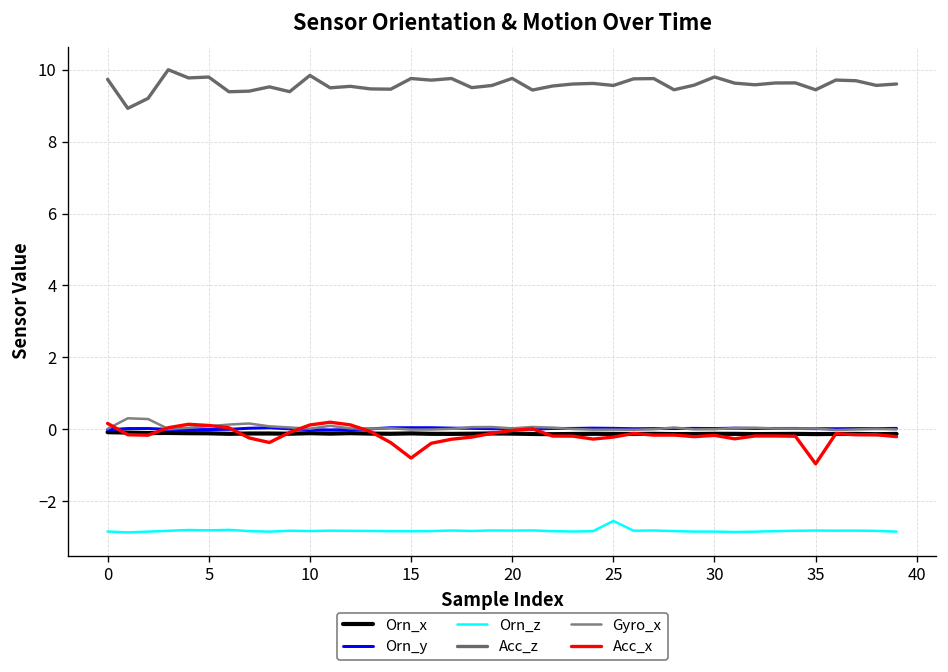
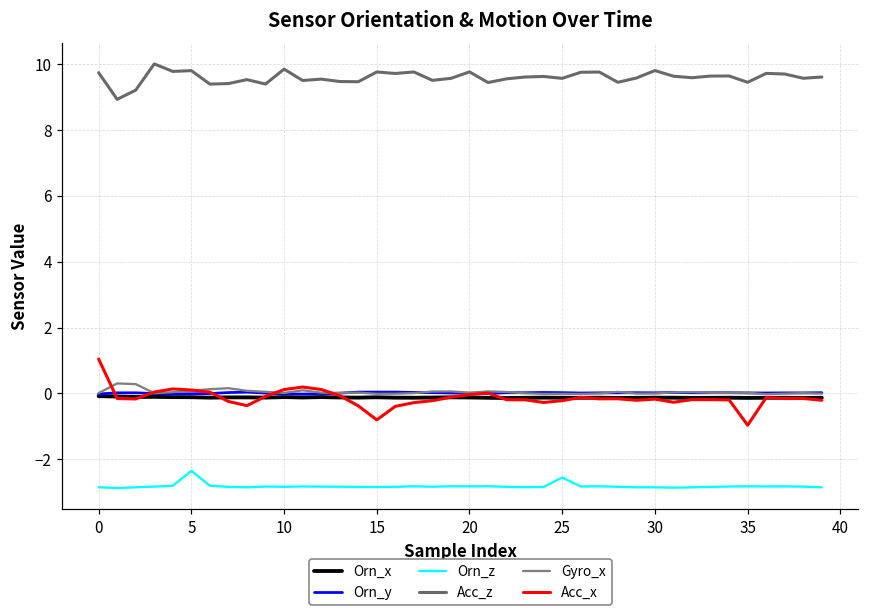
Acc_x, 0: 0.2 -> 1.0
Orn_z, 5: -2.8 -> -2.4
